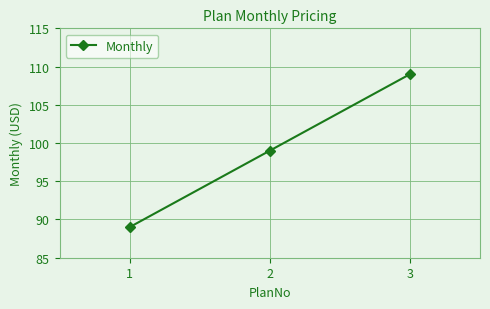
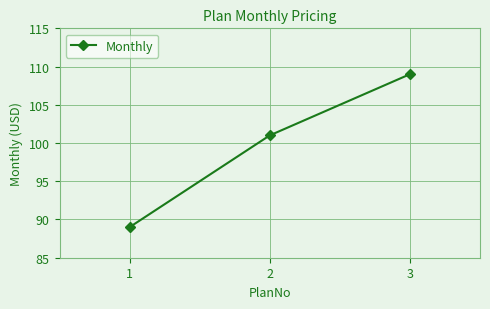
2: 99 -> 101
